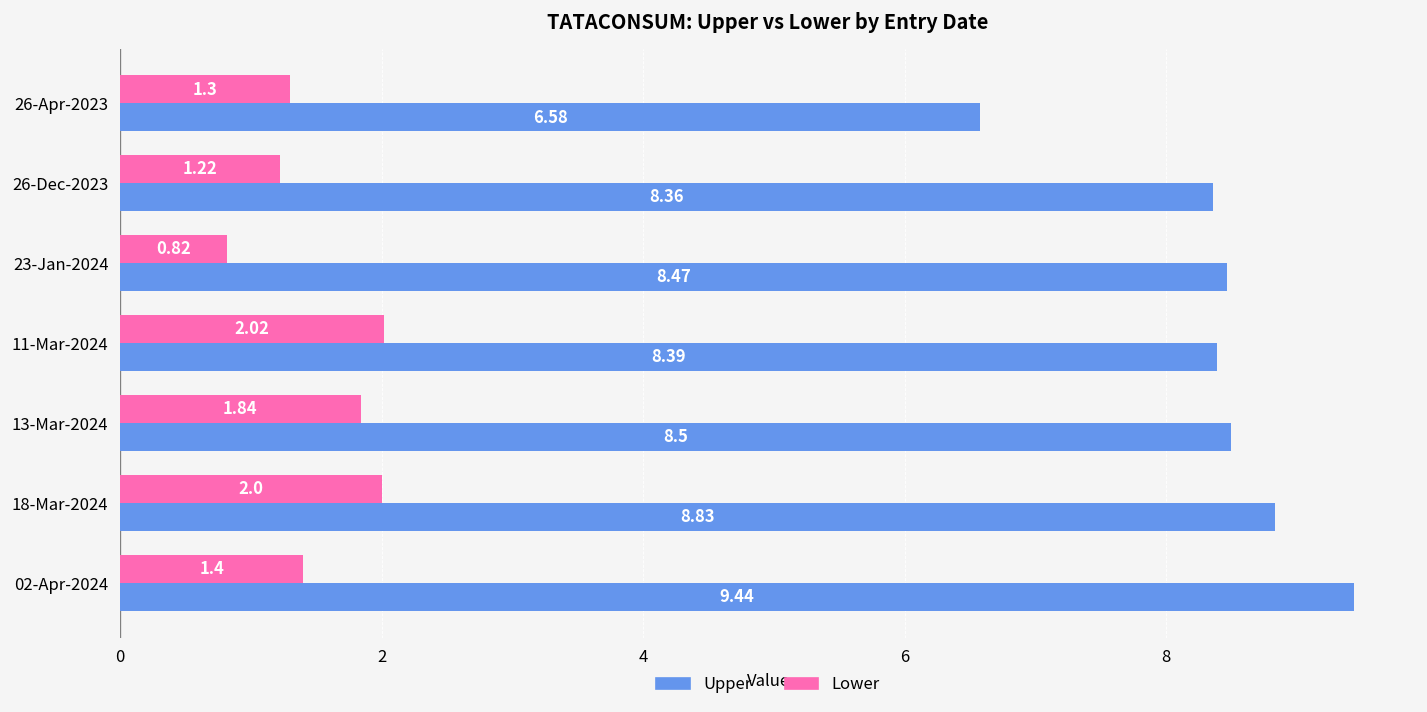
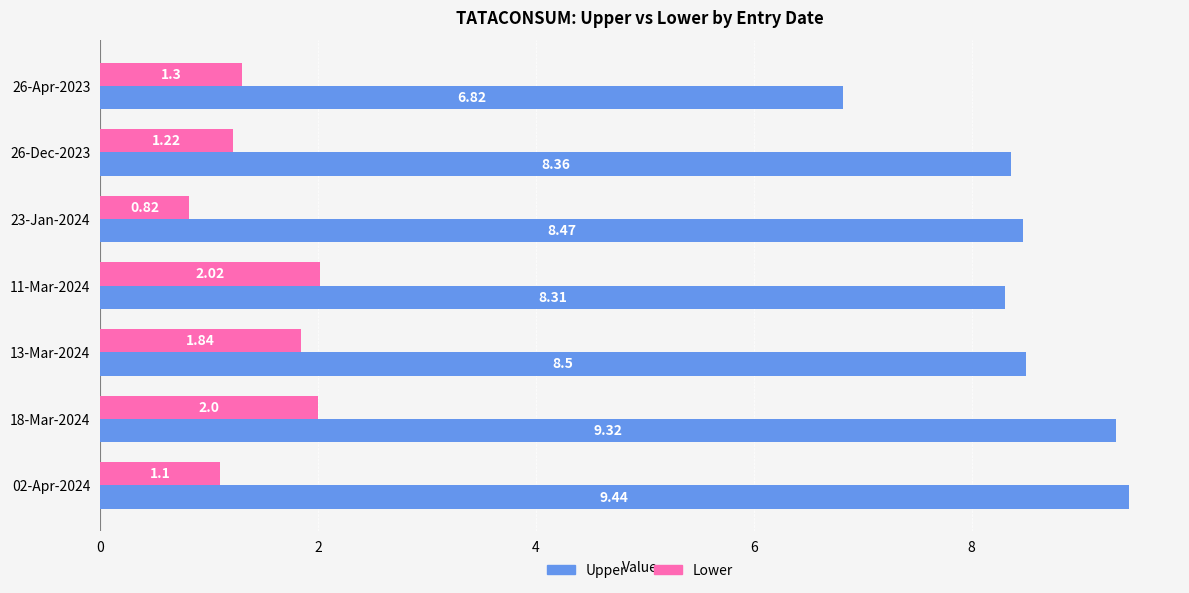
Upper, 26-Apr-2023: 6.58 -> 6.82
Upper, 11-Mar-2024: 8.39 -> 8.31
Upper, 18-Mar-2024: 8.83 -> 9.32
Lower, 02-Apr-2024: 1.4 -> 1.1
